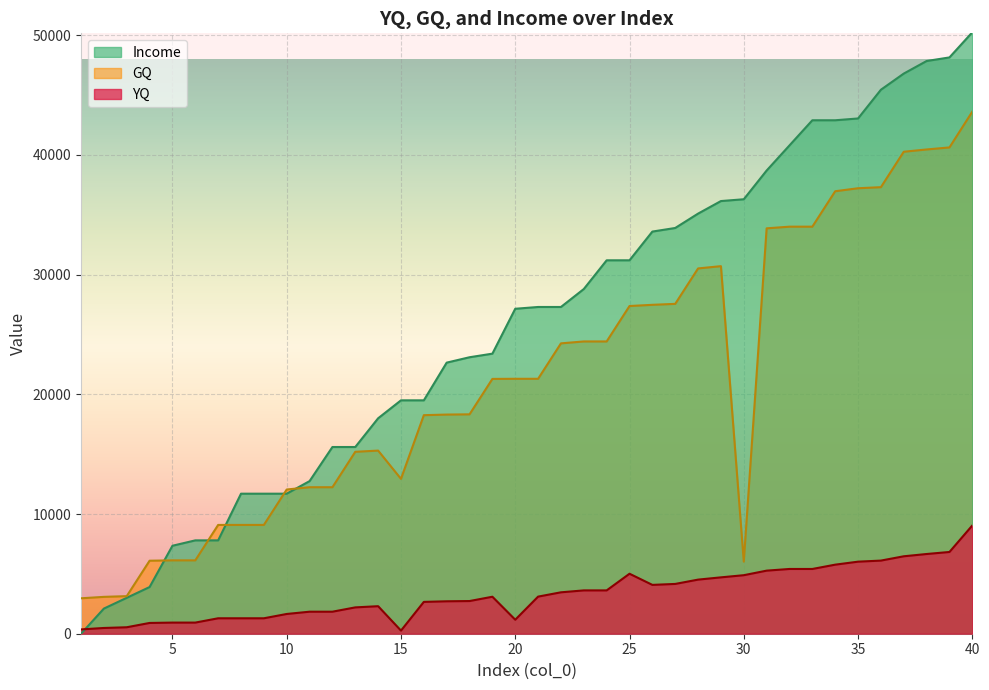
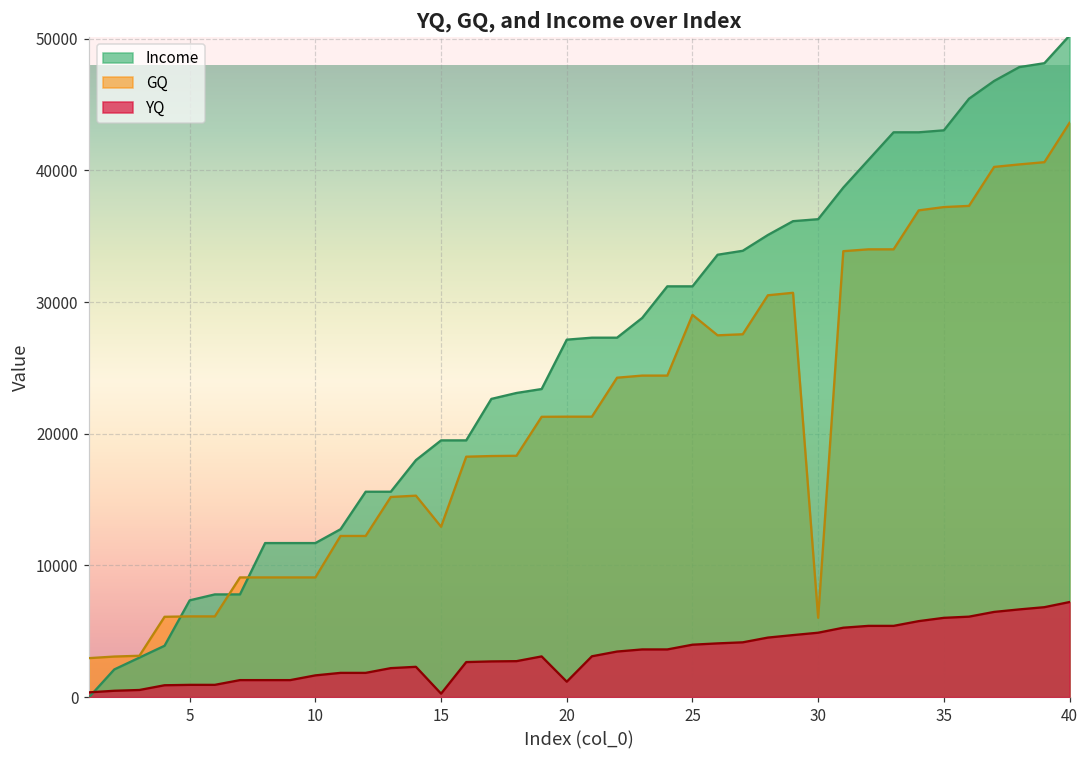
GQ, 10: 12100 -> 9100
GQ, 25: 27400 -> 29000
YQ, 25: 5000 -> 4000
YQ, 40: 9000 -> 7200
